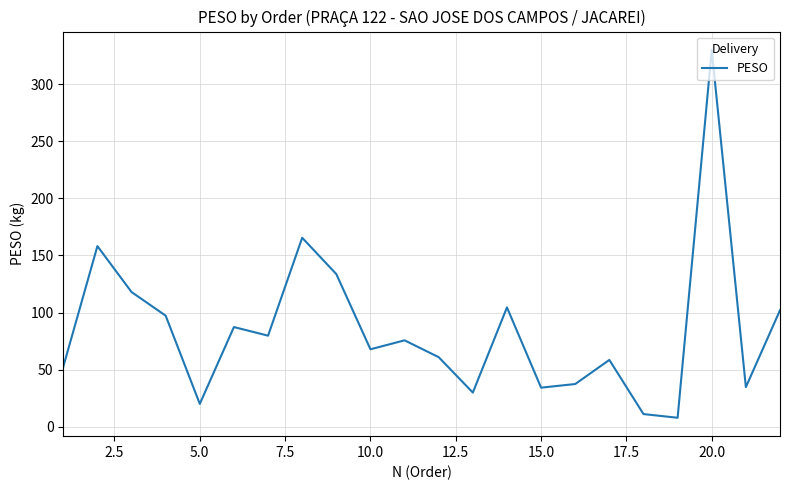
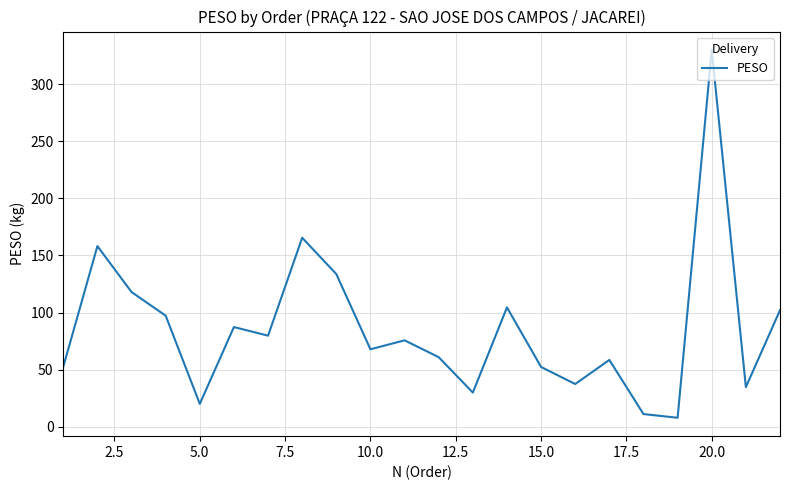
15.0: 34 -> 52
